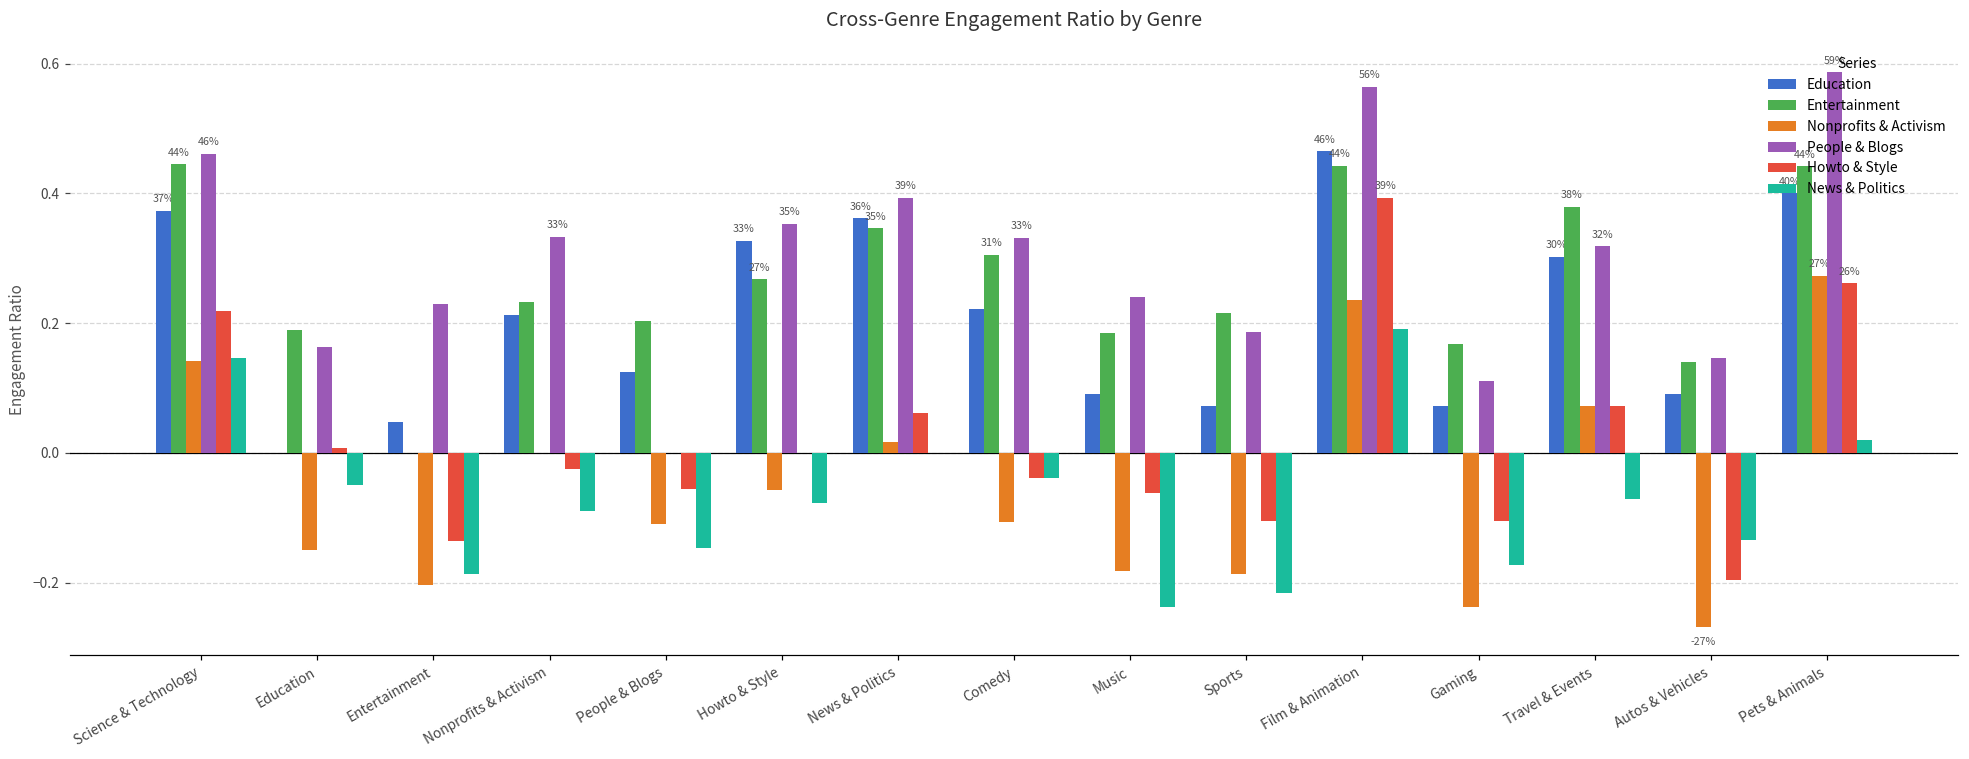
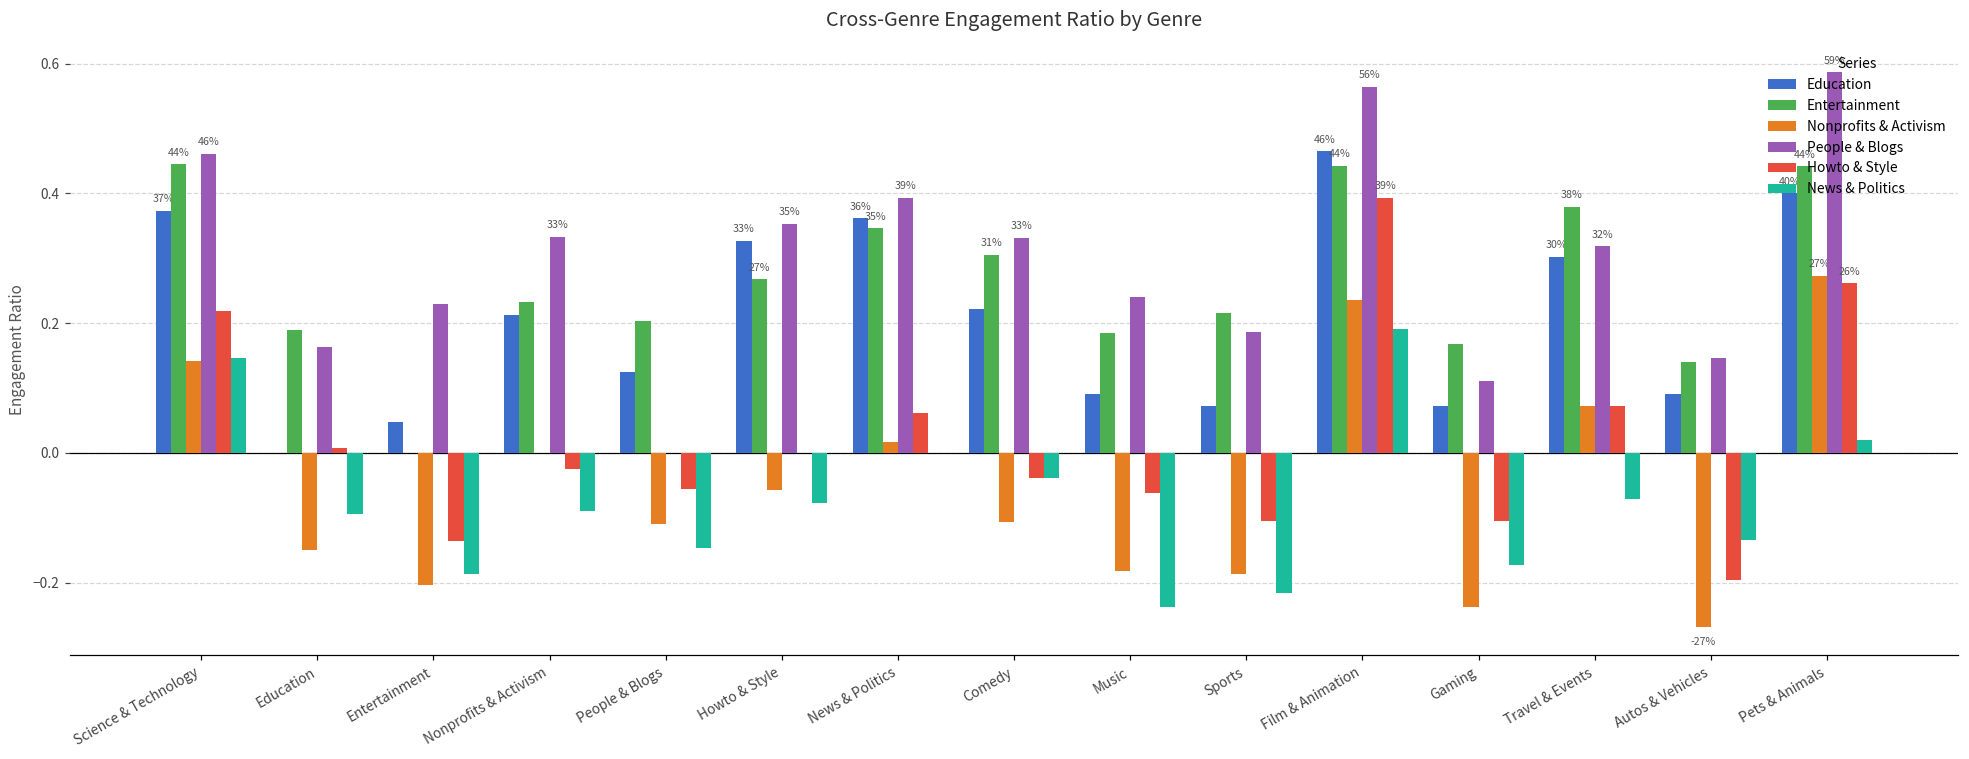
News & Politics, Education: -0.05 -> -0.09
